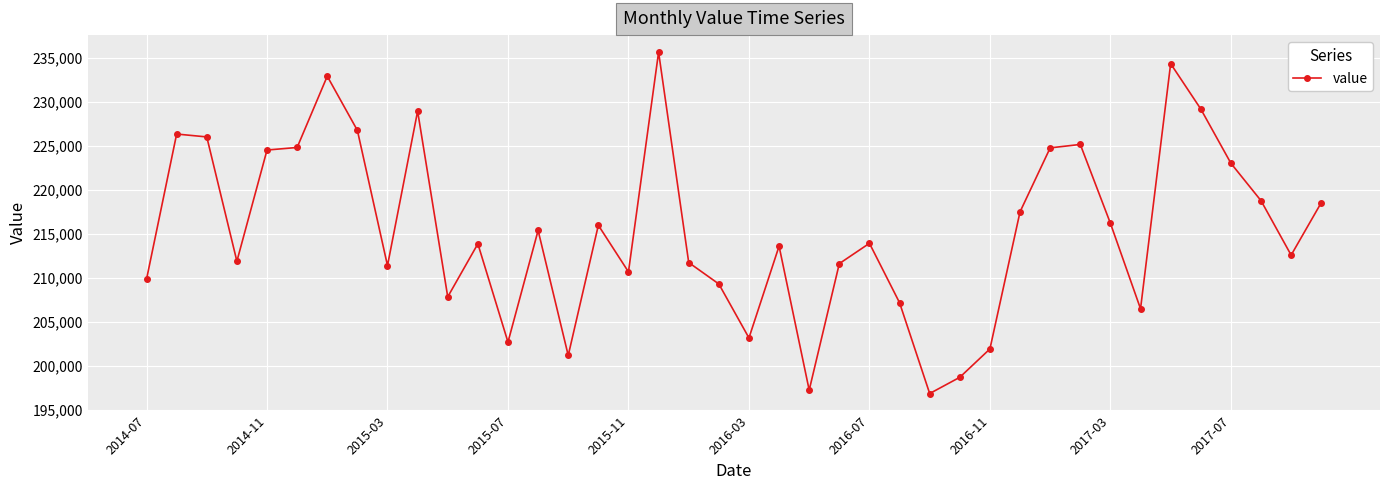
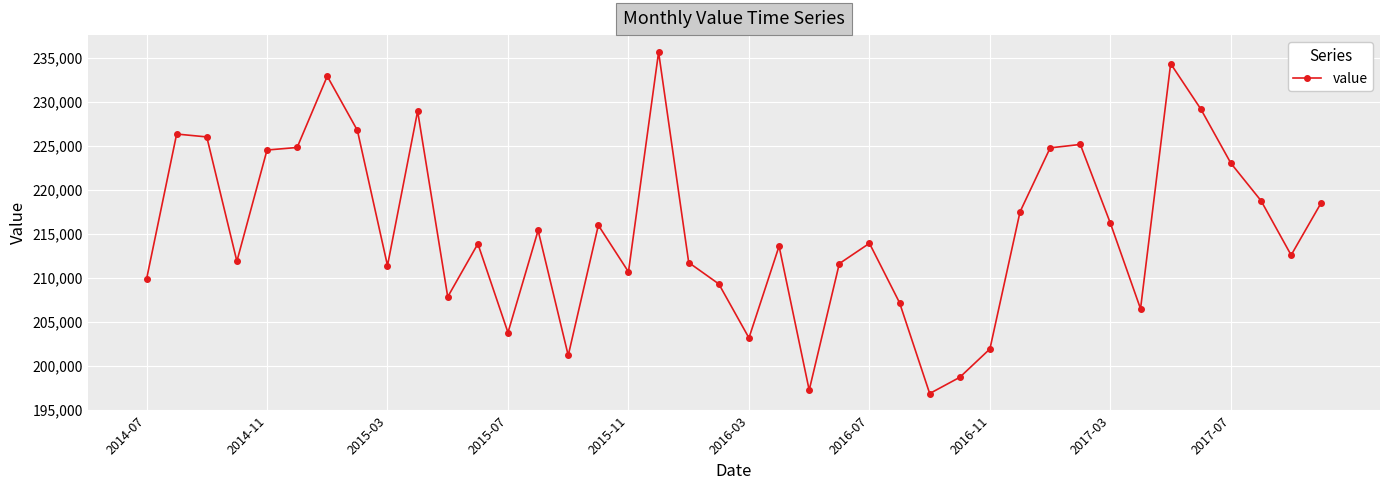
2015-07: 203,000 -> 204,000
